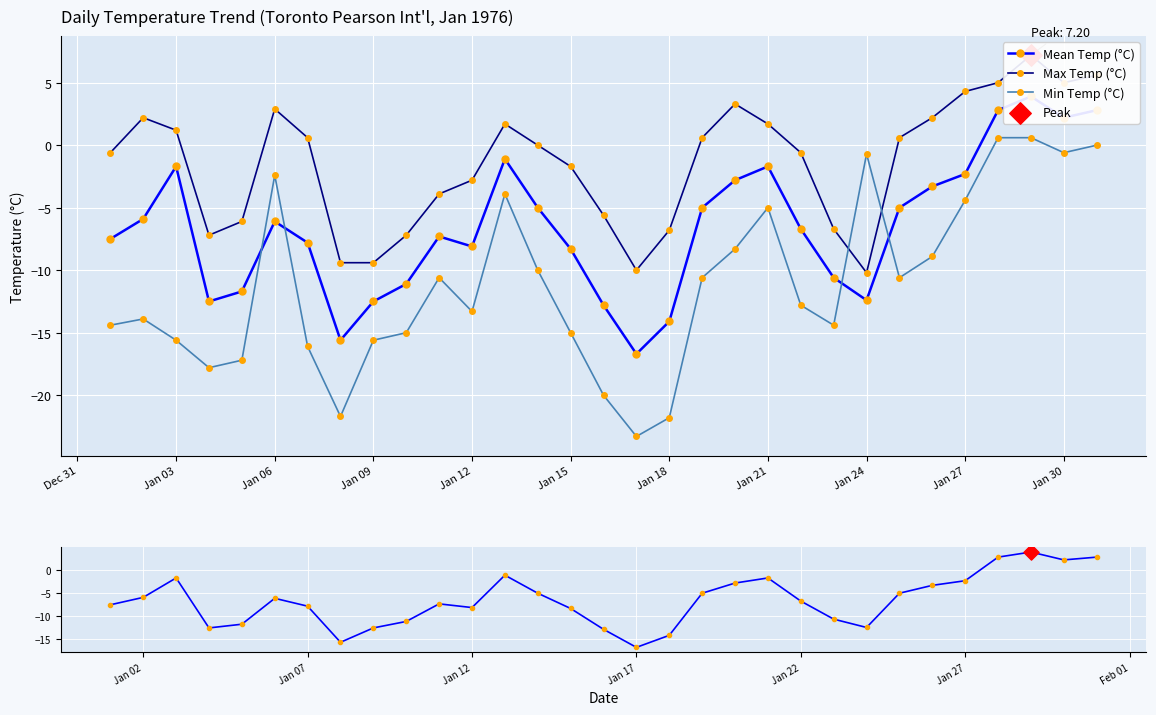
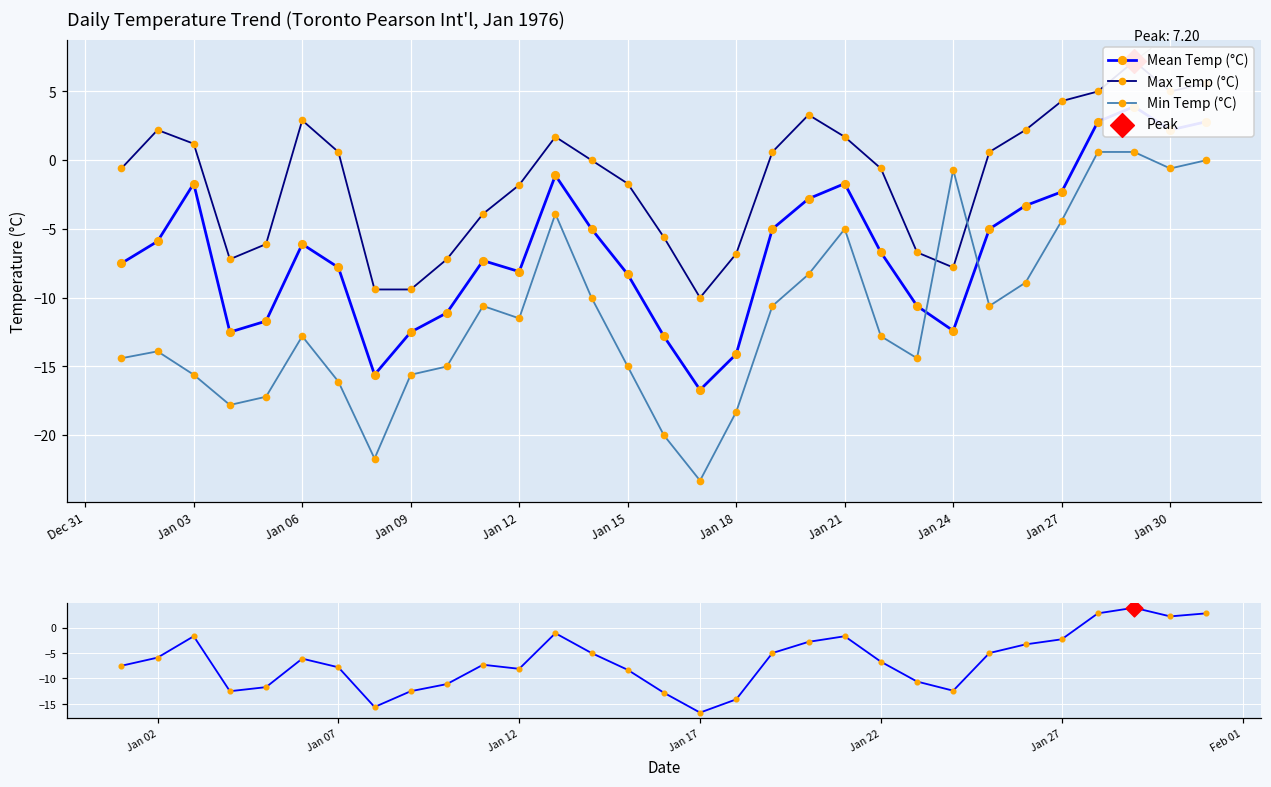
Daily Temperature Trend (Toronto Pearson Int'l, Jan 1976), Min Temp (°C), Jan 06: -2.4 -> -12.8
Daily Temperature Trend (Toronto Pearson Int'l, Jan 1976), Max Temp (°C), Jan 12: -2.8 -> -1.8
Daily Temperature Trend (Toronto Pearson Int'l, Jan 1976), Min Temp (°C), Jan 12: -13.3 -> -11.5
Daily Temperature Trend (Toronto Pearson Int'l, Jan 1976), Min Temp (°C), Jan 18: -21.8 -> -18.3
Daily Temperature Trend (Toronto Pearson Int'l, Jan 1976), Max Temp (°C), Jan 24: -10.2 -> -7.8
